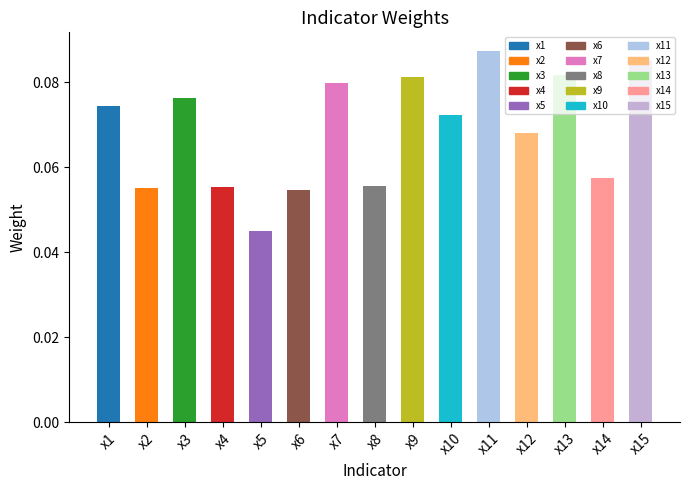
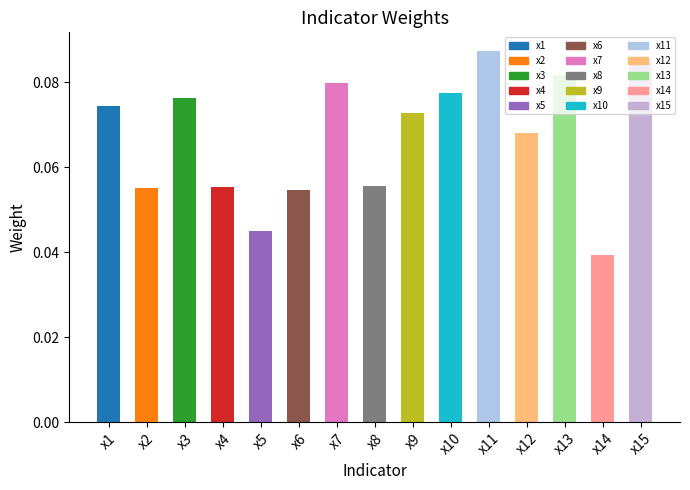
x9: 0.081 -> 0.073
x10: 0.072 -> 0.078
x14: 0.058 -> 0.039
